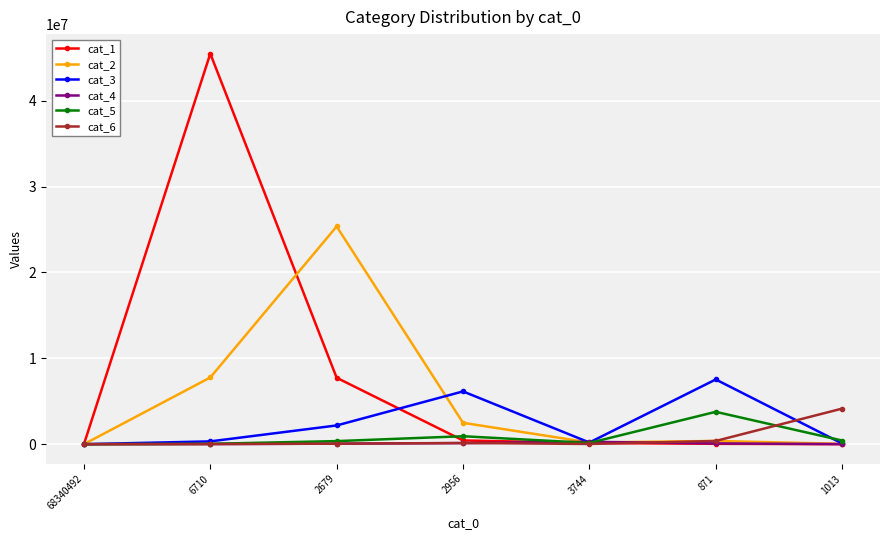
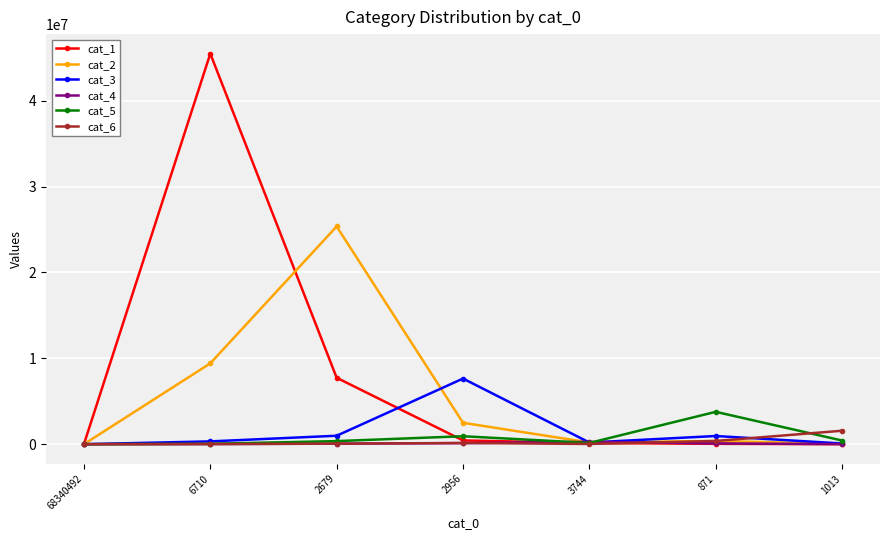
cat_2, 6710: 8000000 -> 9000000
cat_3, 2679: 2000000 -> 1000000
cat_3, 2956: 6000000 -> 8000000
cat_3, 871: 8000000 -> 1000000
cat_6, 1013: 4000000 -> 2000000
